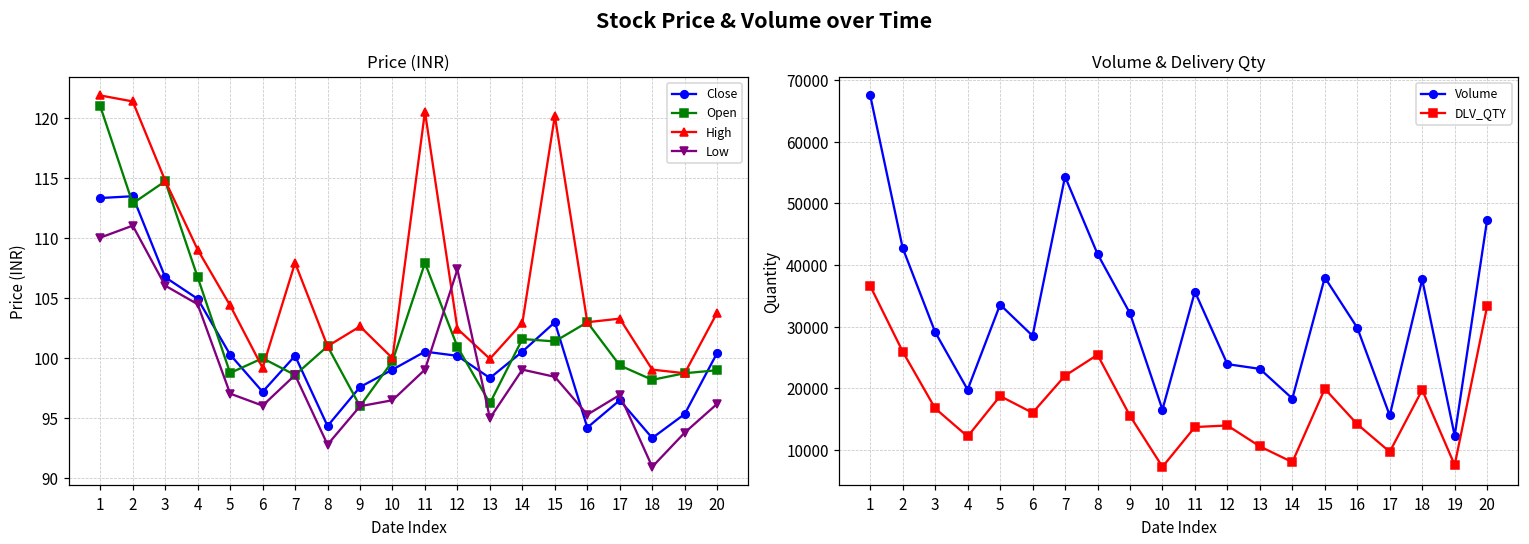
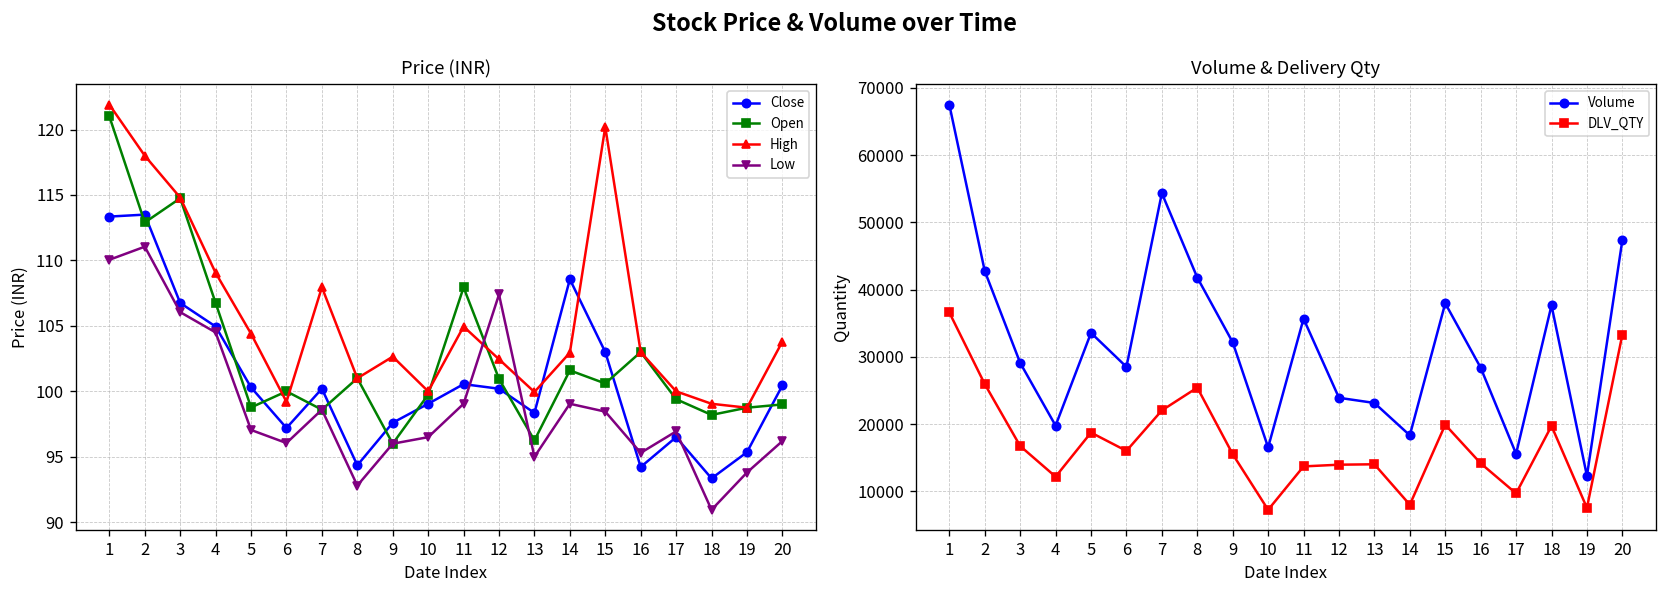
Price (INR), High, 2: 121.4 -> 118.0
Price (INR), High, 11: 120.5 -> 105.0
Price (INR), Close, 14: 100.6 -> 108.6
Price (INR), Open, 15: 101.4 -> 100.6
Price (INR), High, 17: 103.3 -> 100.0
Volume & Delivery Qty, DLV_QTY, 13: 11000 -> 14000
Volume & Delivery Qty, Volume, 16: 30000 -> 28000
